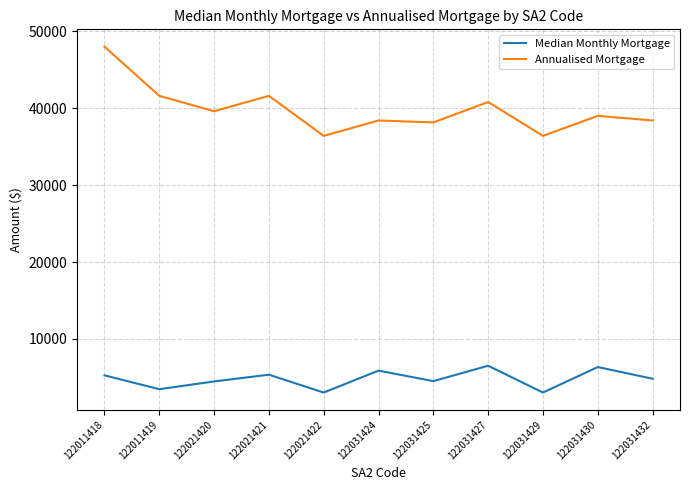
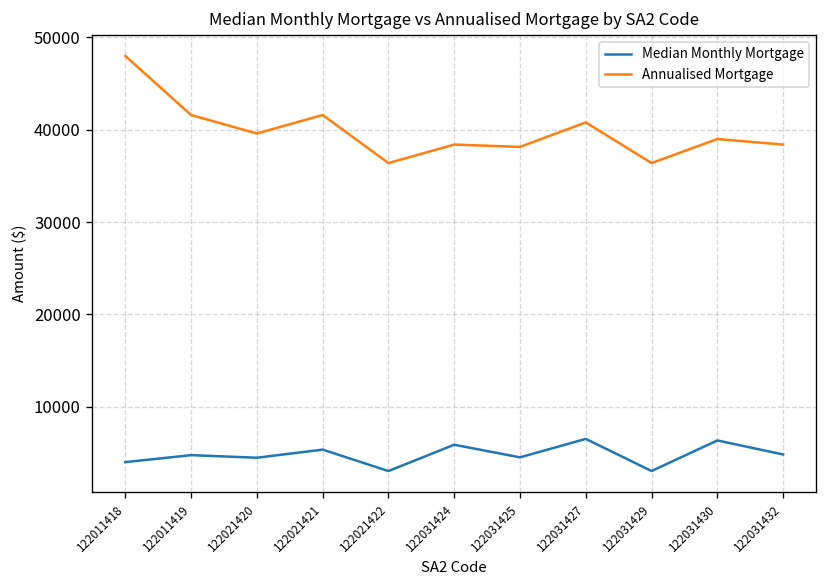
Median Monthly Mortgage, 122011418: 5000 -> 4000
Median Monthly Mortgage, 122011419: 3000 -> 5000
